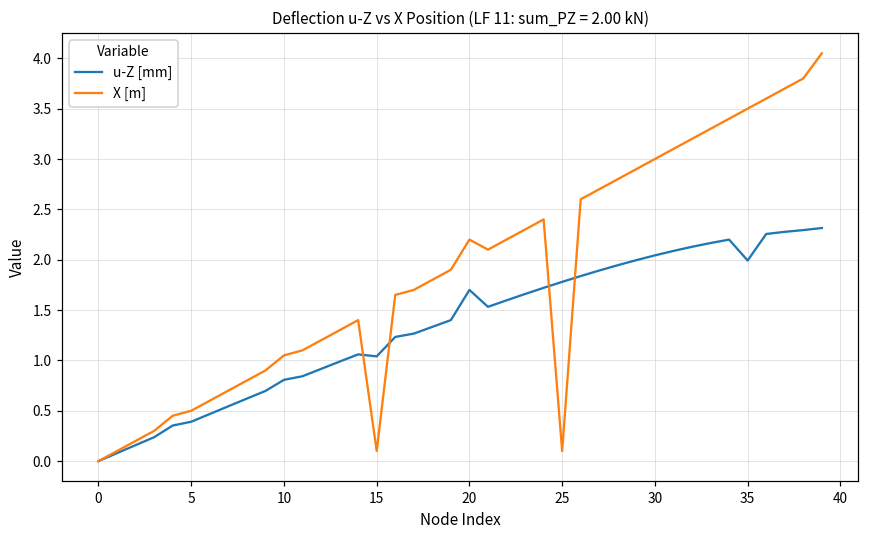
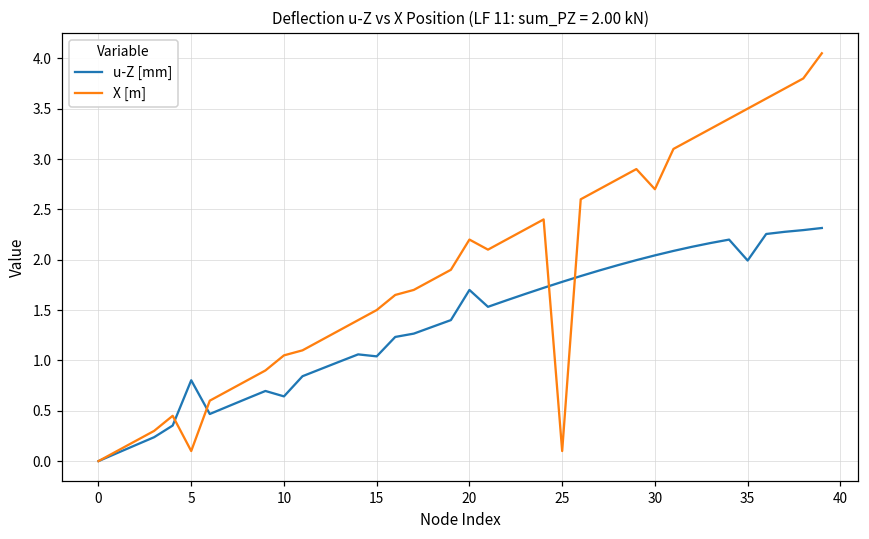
u-Z [mm], 5: 0.4 -> 0.8
X [m], 5: 0.5 -> 0.1
u-Z [mm], 10: 0.8 -> 0.6
X [m], 15: 0.1 -> 1.5
X [m], 30: 3.0 -> 2.7
